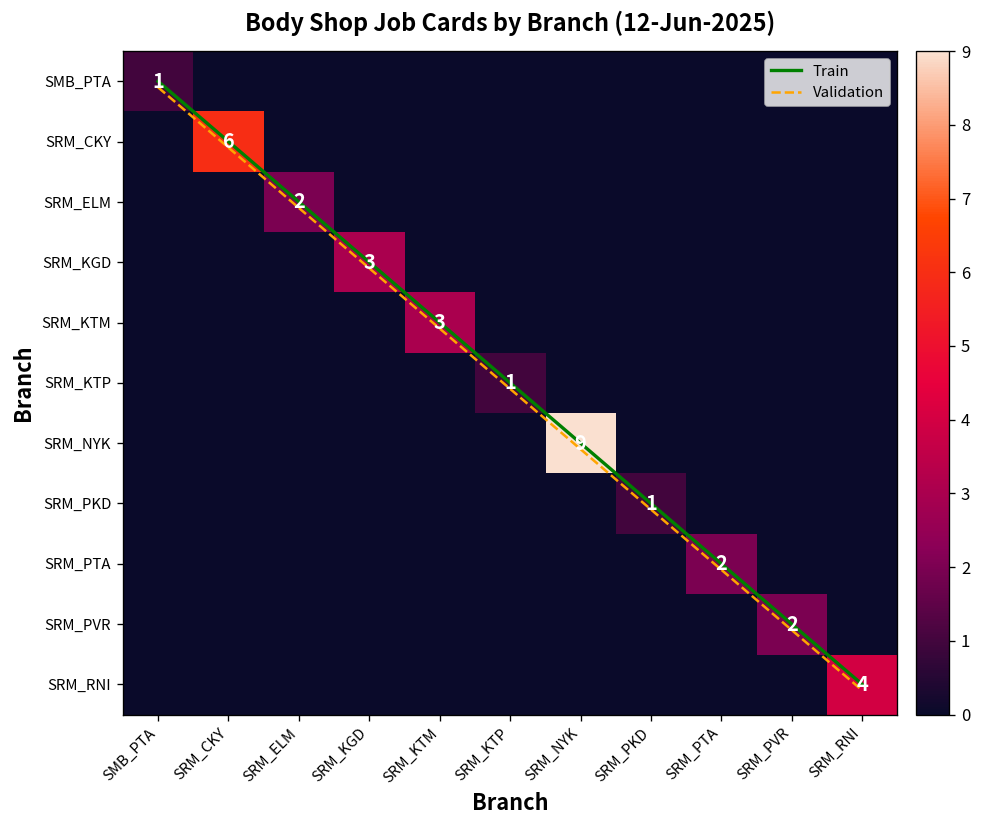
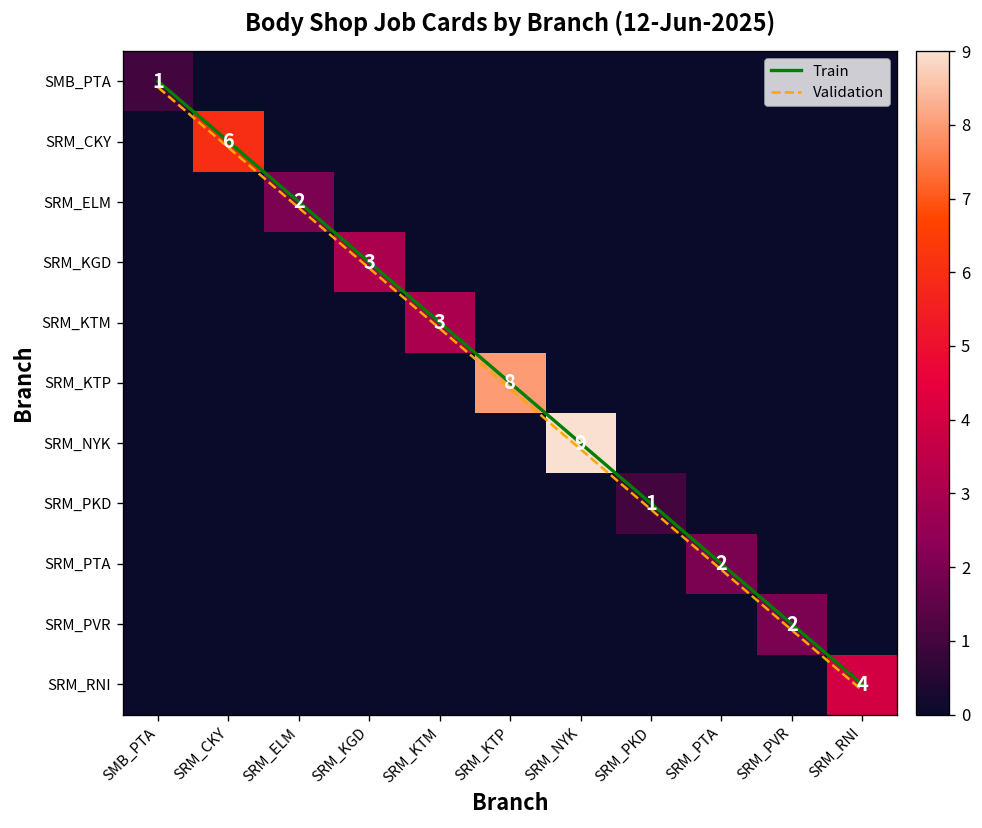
SRM_KTP, SRM_KTP: 1 -> 8
